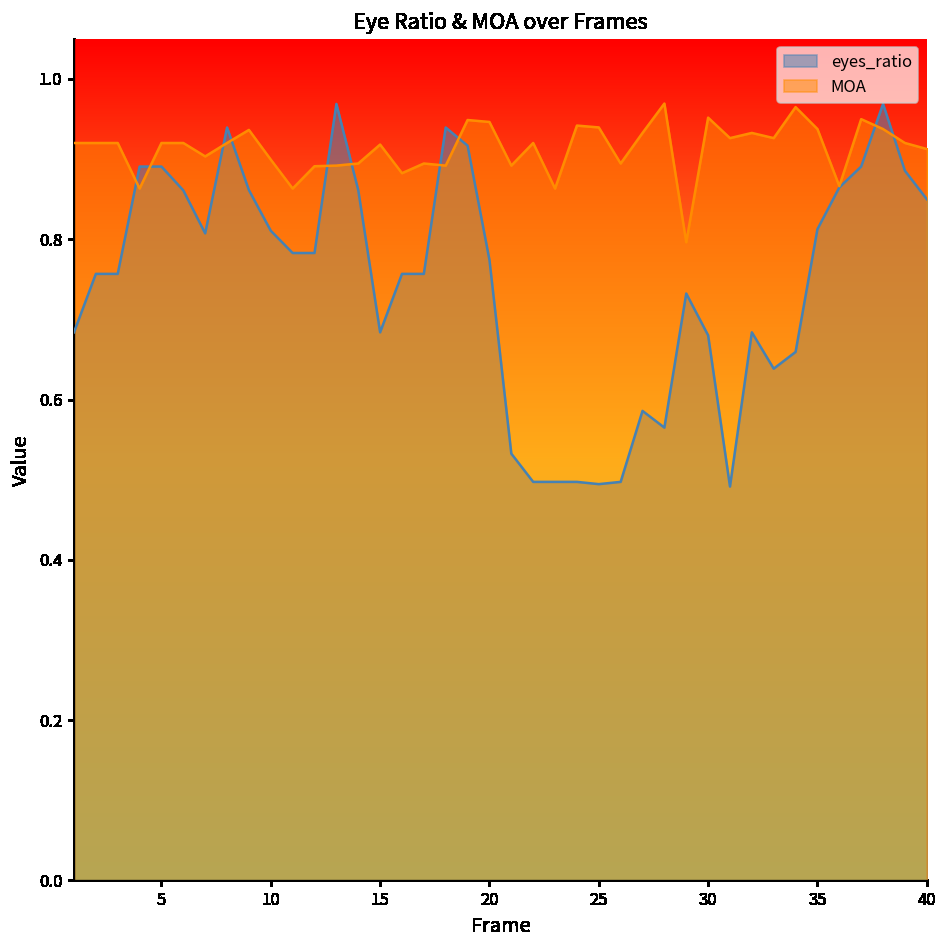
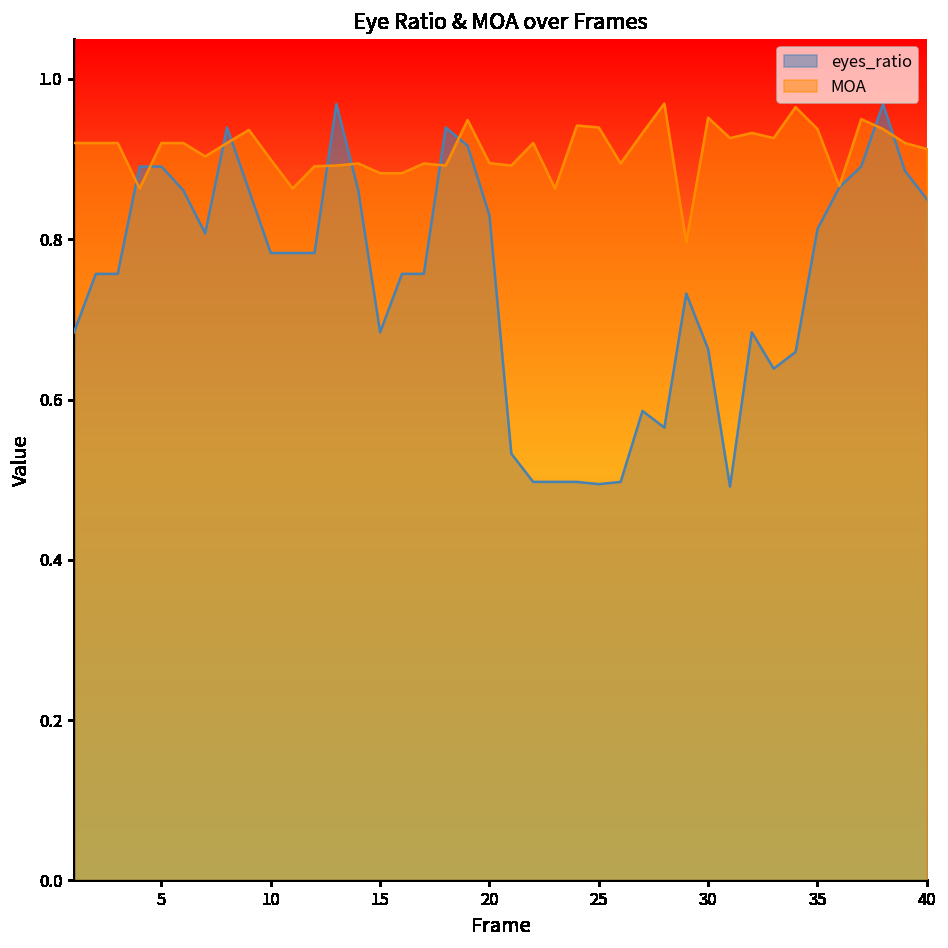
eyes_ratio, 10: 0.81 -> 0.78
MOA, 15: 0.92 -> 0.88
eyes_ratio, 20: 0.77 -> 0.83
MOA, 20: 0.95 -> 0.89
eyes_ratio, 30: 0.68 -> 0.66
